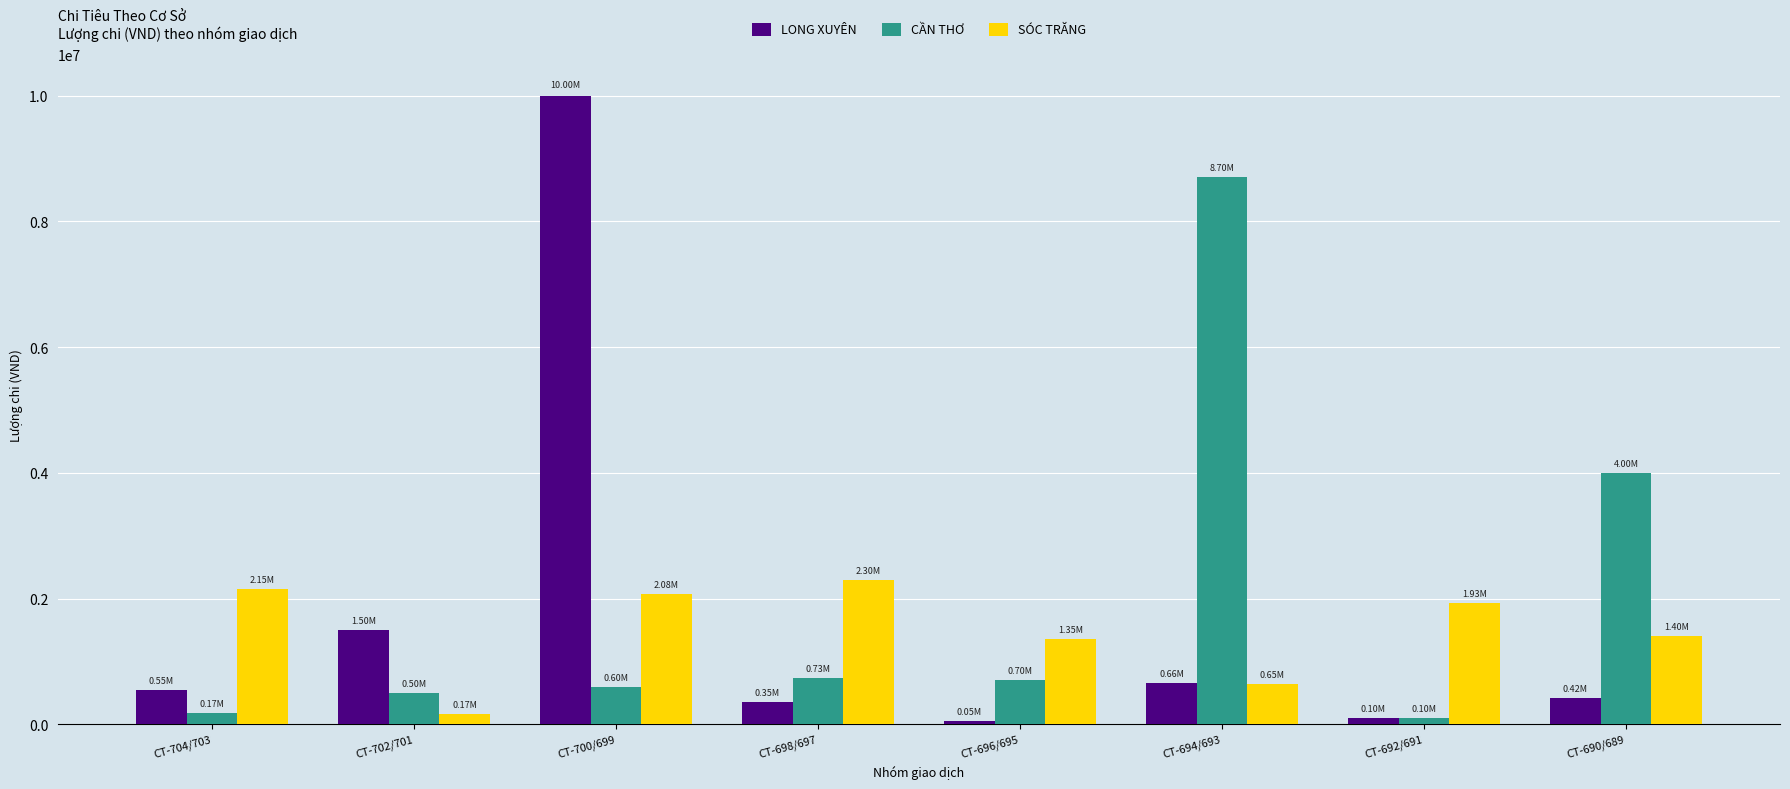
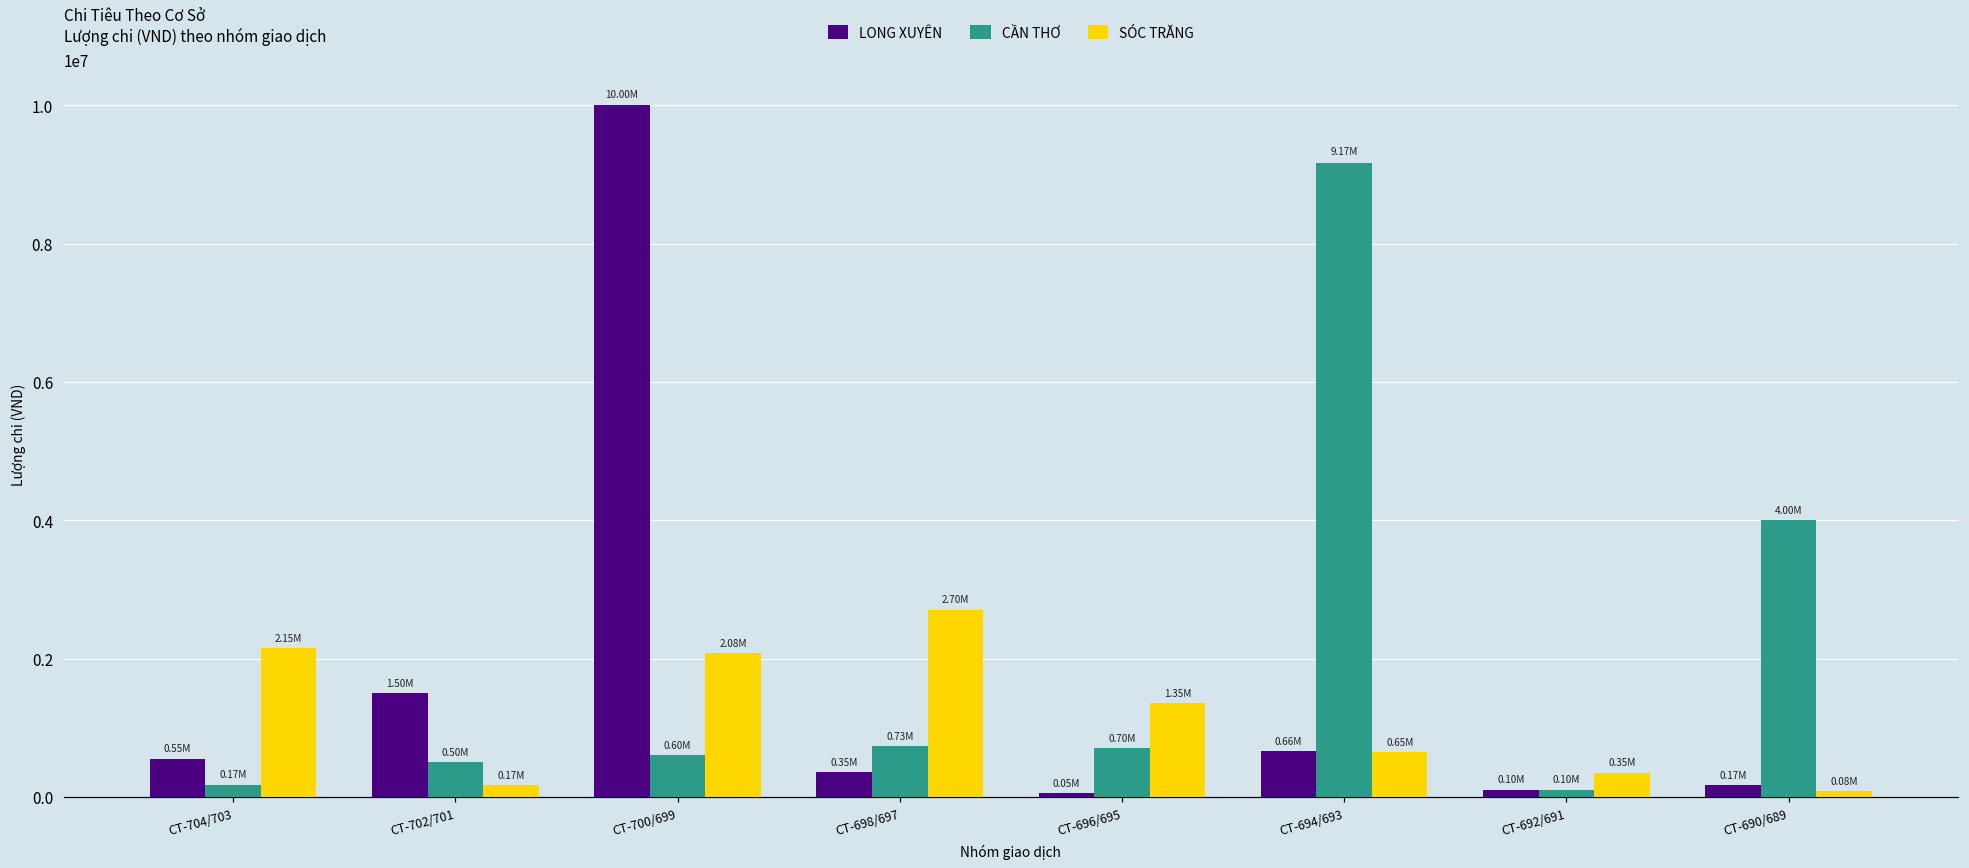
SÓC TRĂNG, CT-698/697: 2.30M -> 2.70M
CẦN THƠ, CT-694/693: 8.70M -> 9.17M
SÓC TRĂNG, CT-692/691: 1.93M -> 0.35M
LONG XUYÊN, CT-690/689: 0.42M -> 0.17M
SÓC TRĂNG, CT-690/689: 1.40M -> 0.08M
